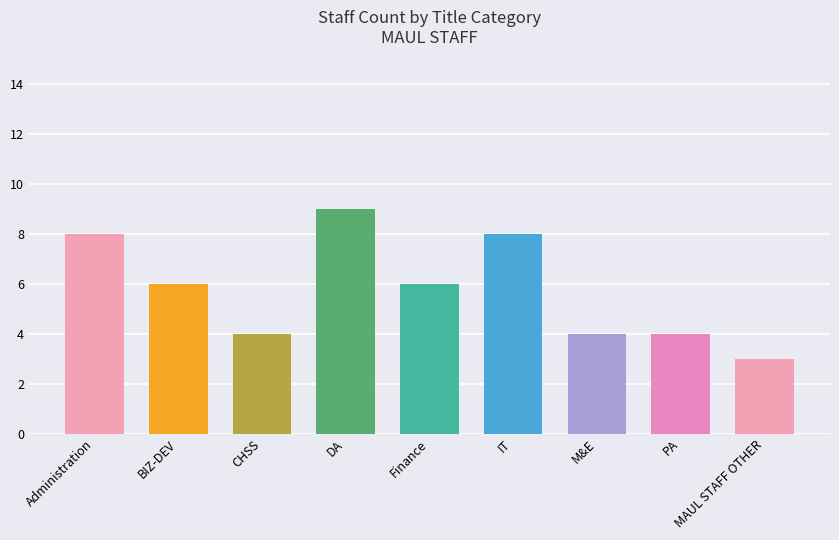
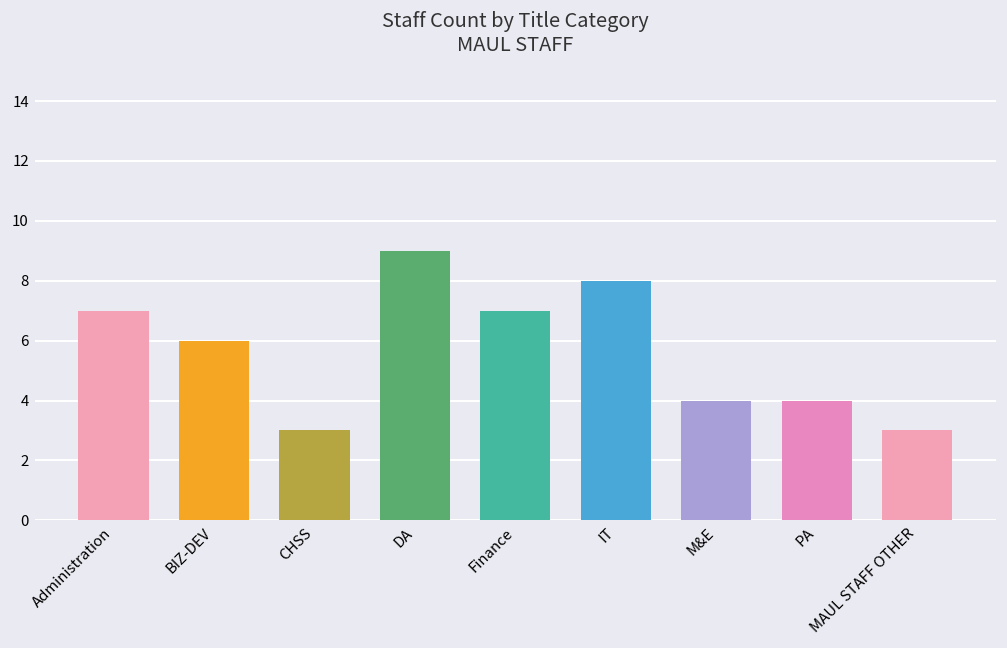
Administration: 8 -> 7
CHSS: 4 -> 3
Finance: 6 -> 7
